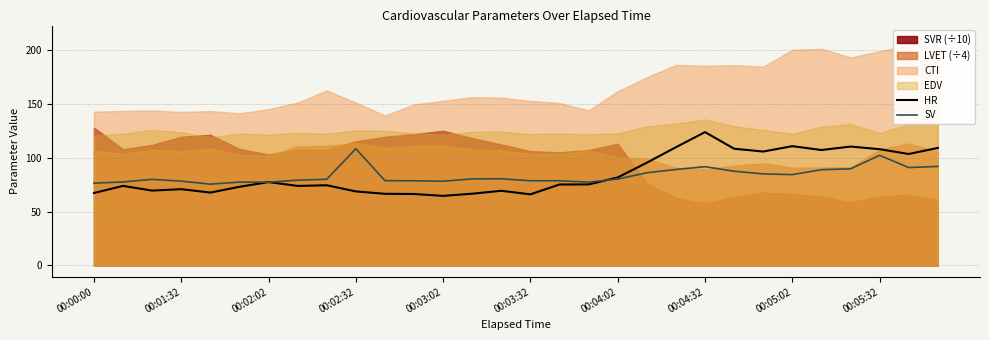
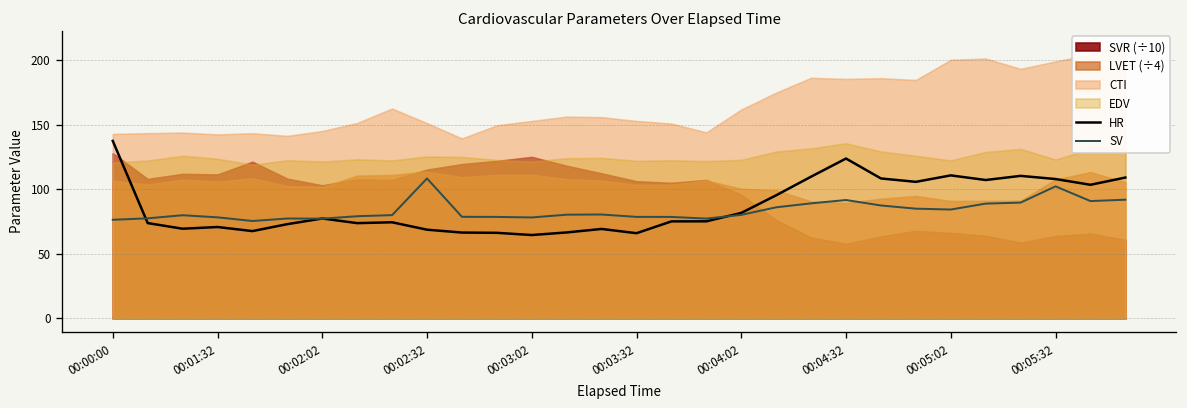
HR, 00:00:00: 67 -> 137
SVR (÷10), 00:01:32: 119 -> 111
SVR (÷10), 00:04:02: 113 -> 96
